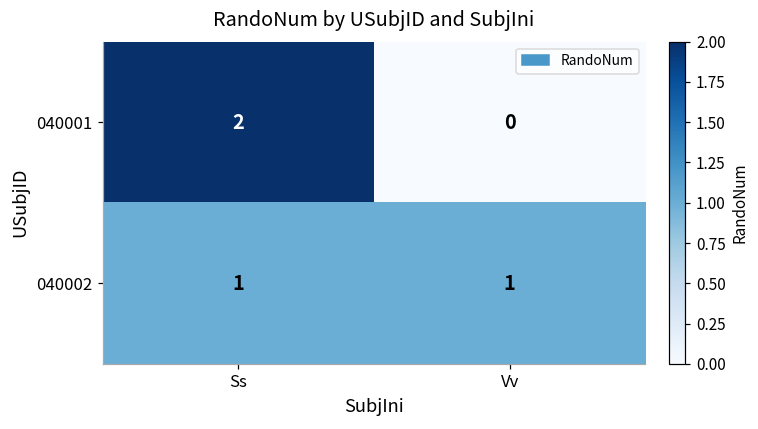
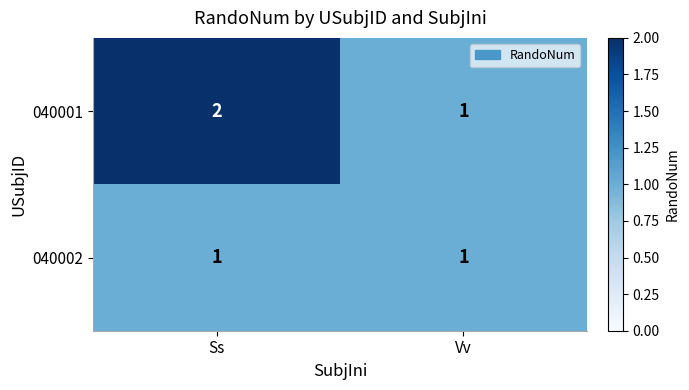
040001, Vv: 0 -> 1
